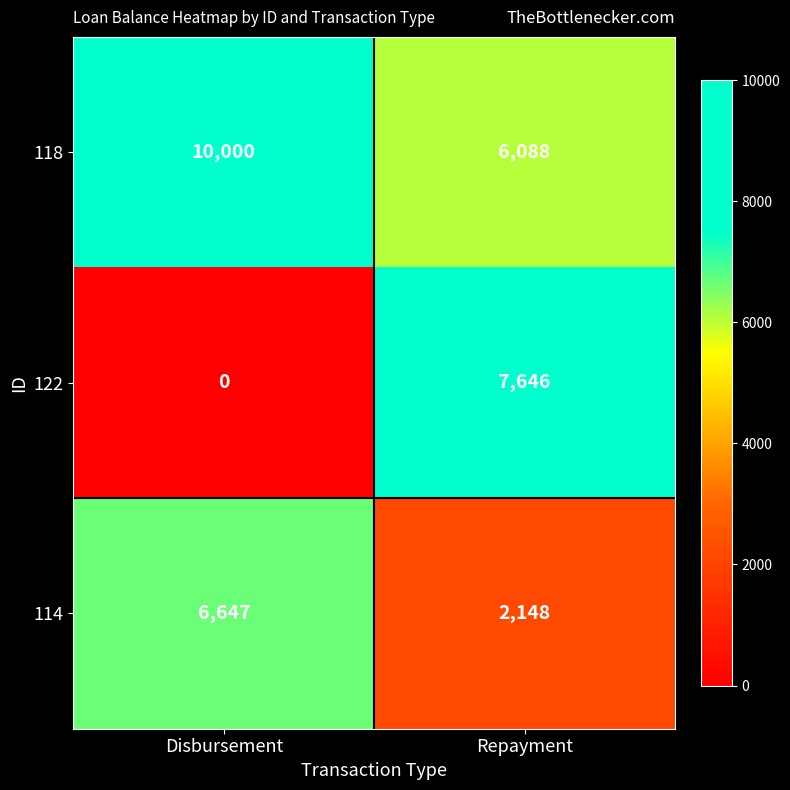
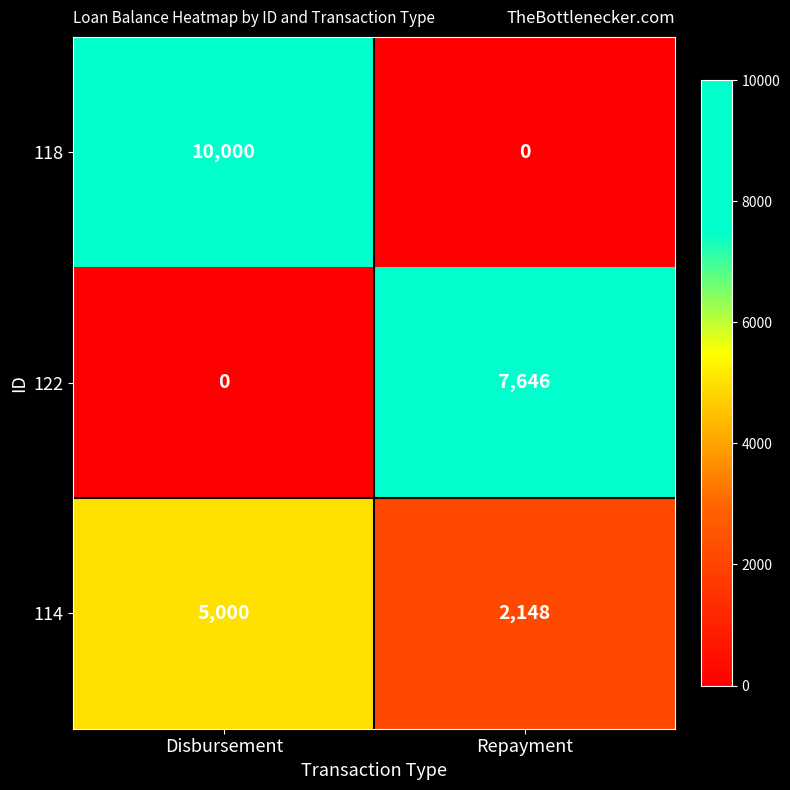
118, Repayment: 6,088 -> 0
114, Disbursement: 6,647 -> 5,000
